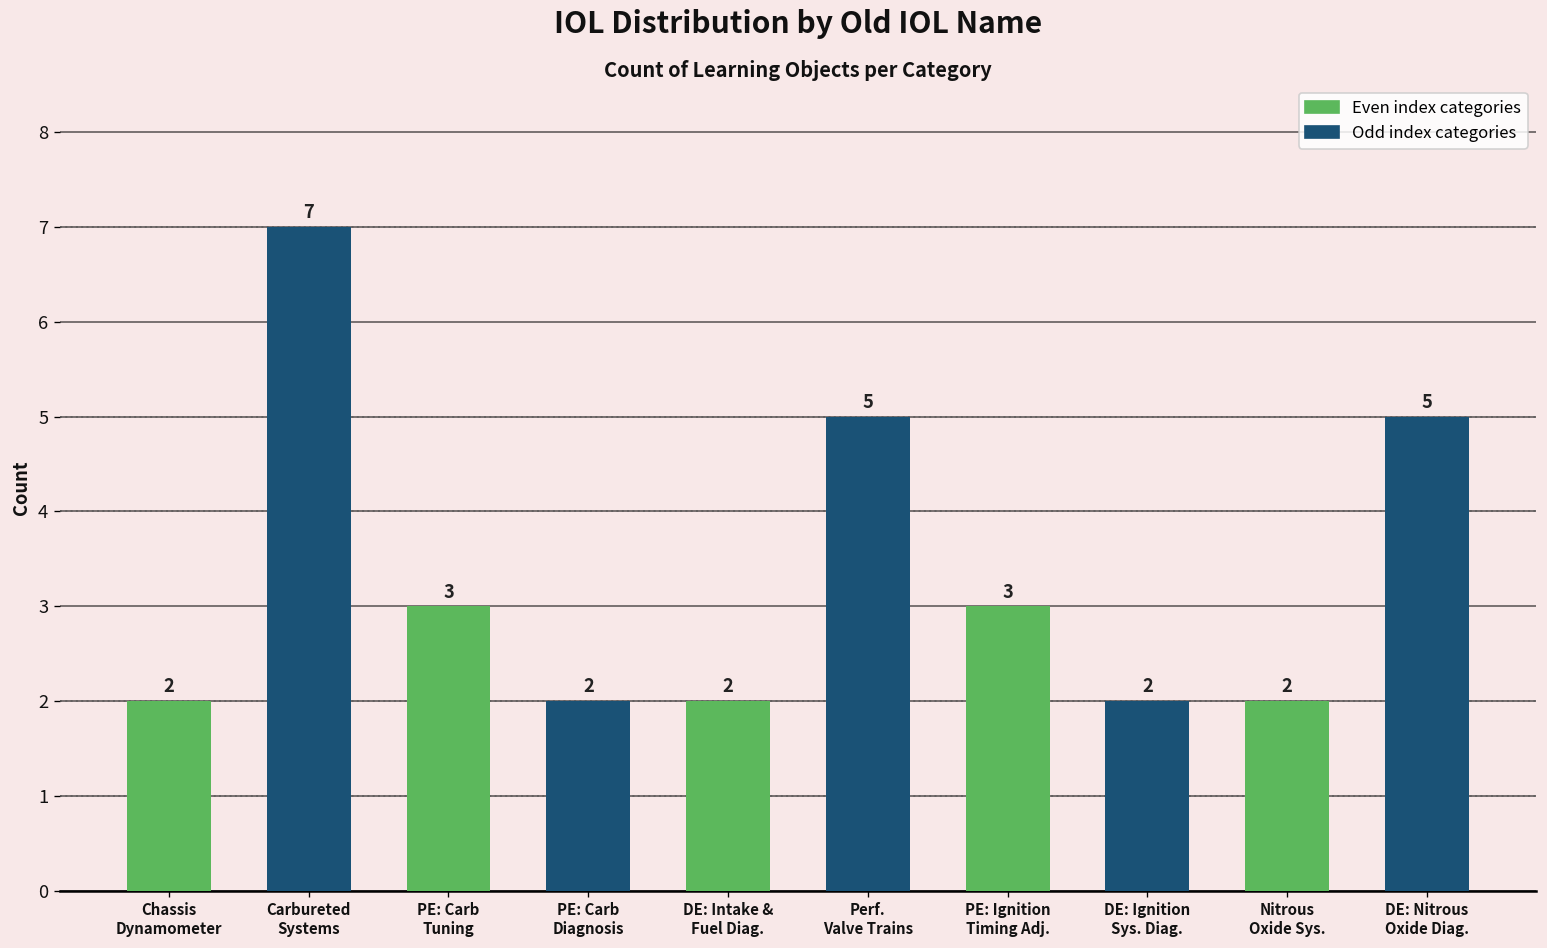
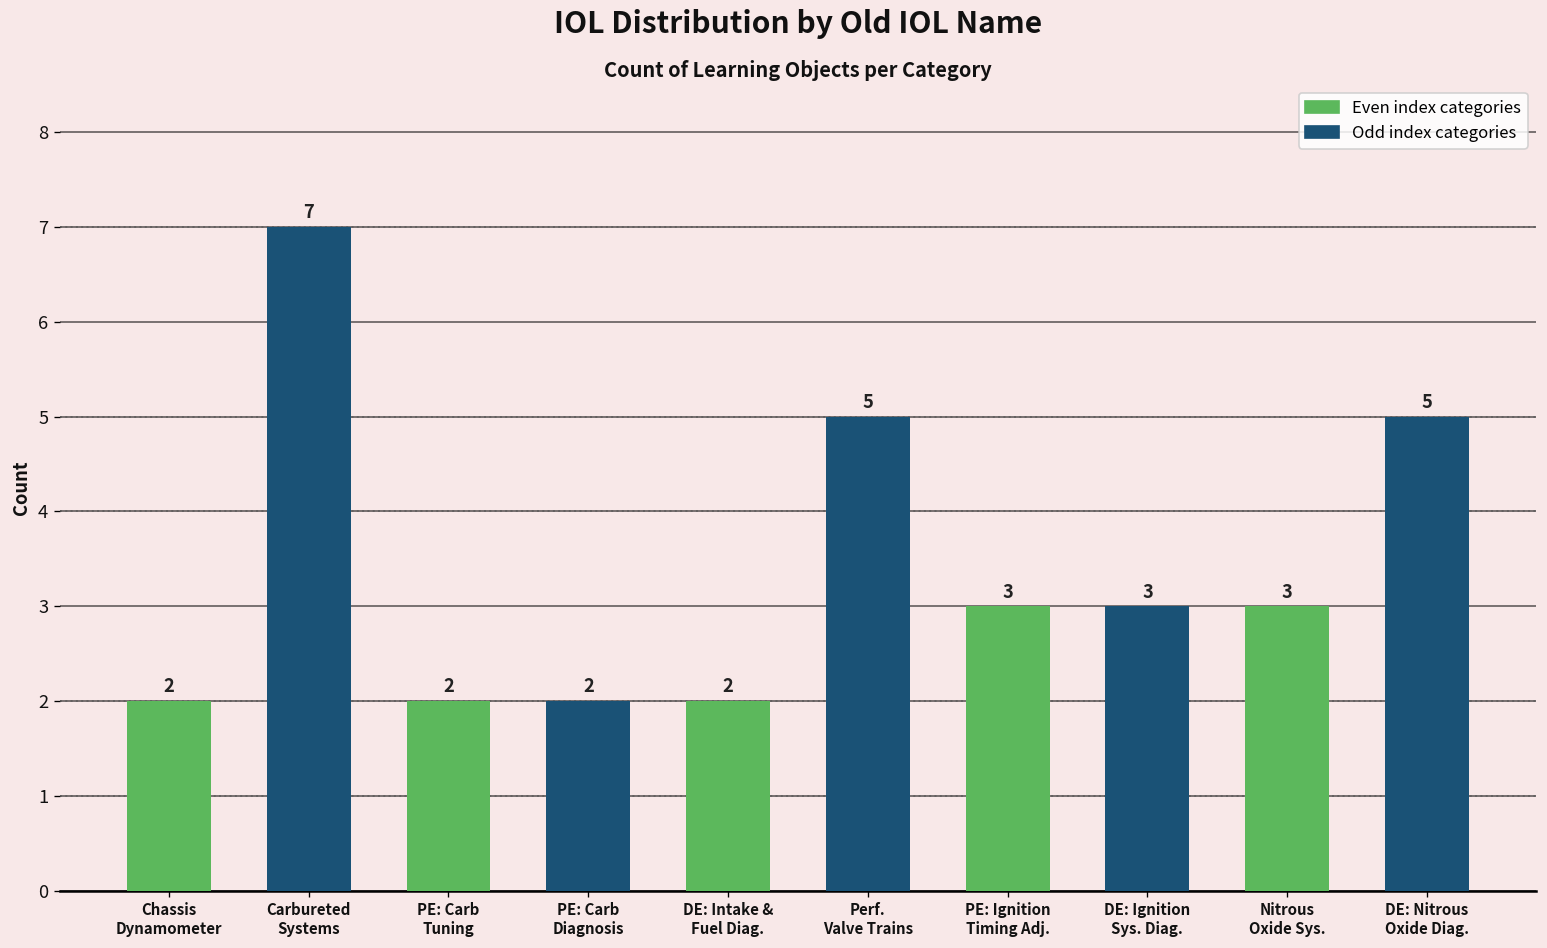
PE: Carb Tuning: 3 -> 2
DE: Ignition Sys. Diag.: 2 -> 3
Nitrous Oxide Sys.: 2 -> 3
